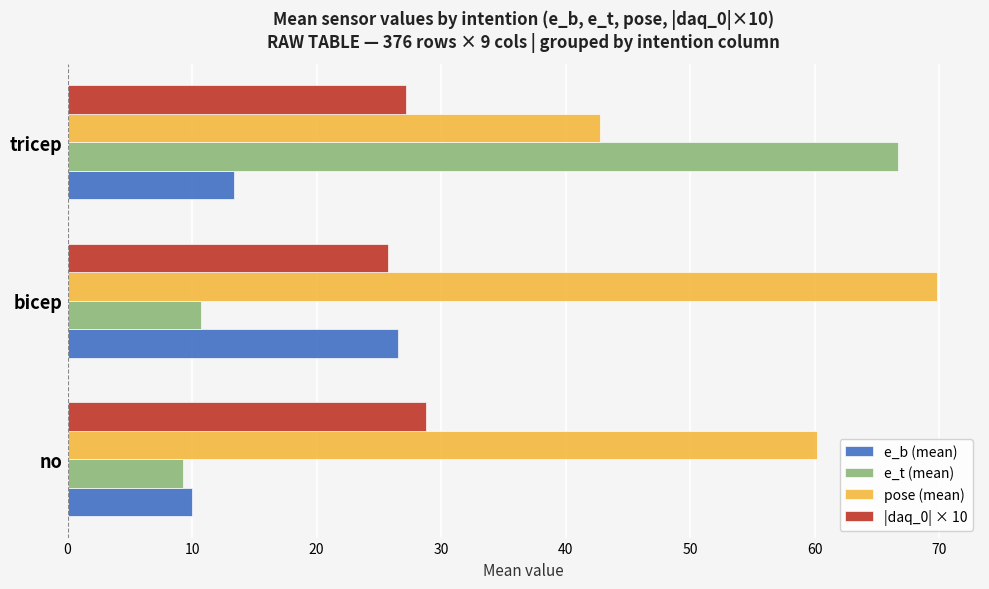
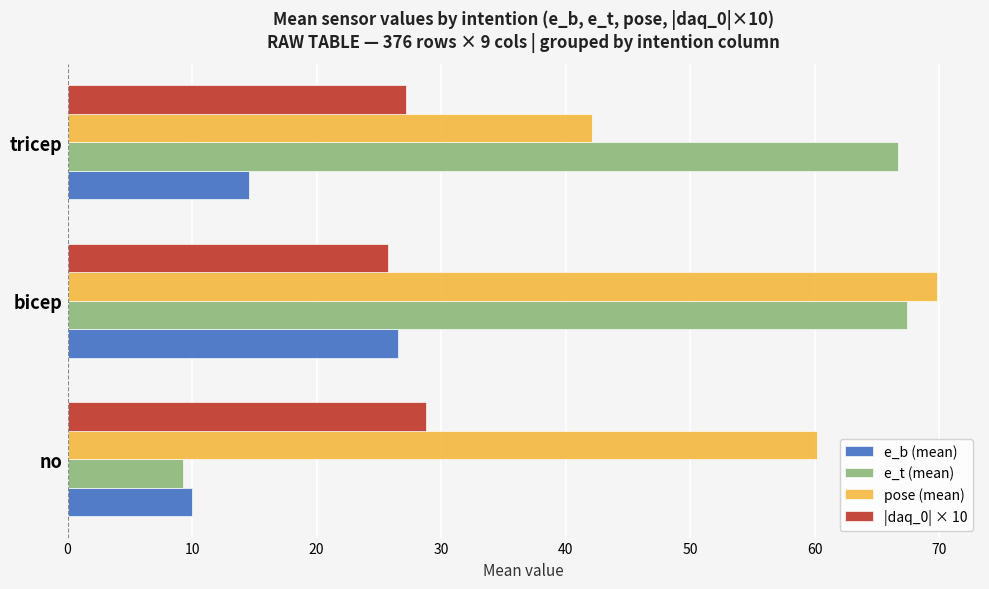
pose (mean), tricep: 42.8 -> 42.1
e_b (mean), tricep: 13.4 -> 14.6
e_t (mean), bicep: 10.7 -> 67.4
